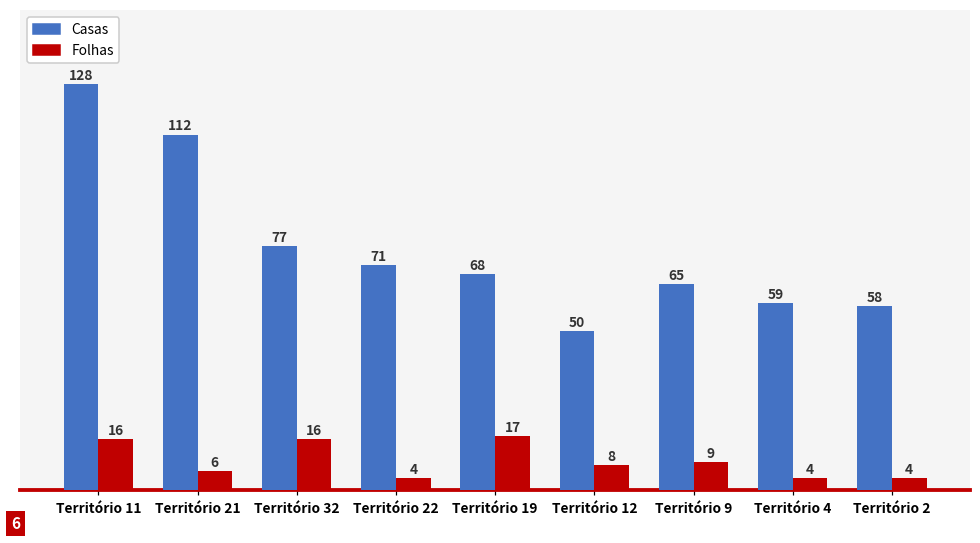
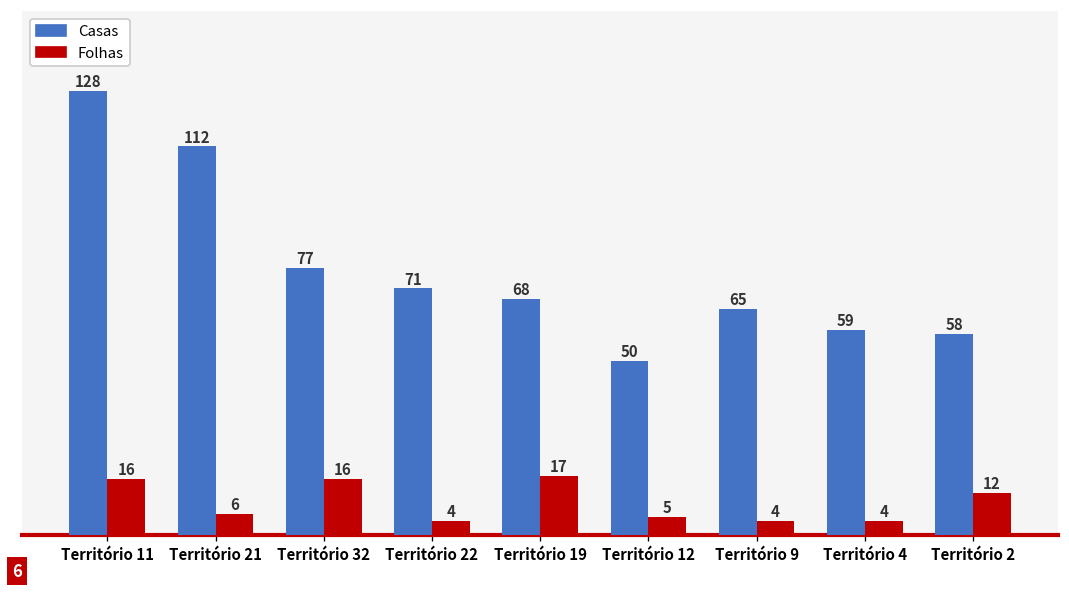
Folhas, Território 12: 8 -> 5
Folhas, Território 9: 9 -> 4
Folhas, Território 2: 4 -> 12
